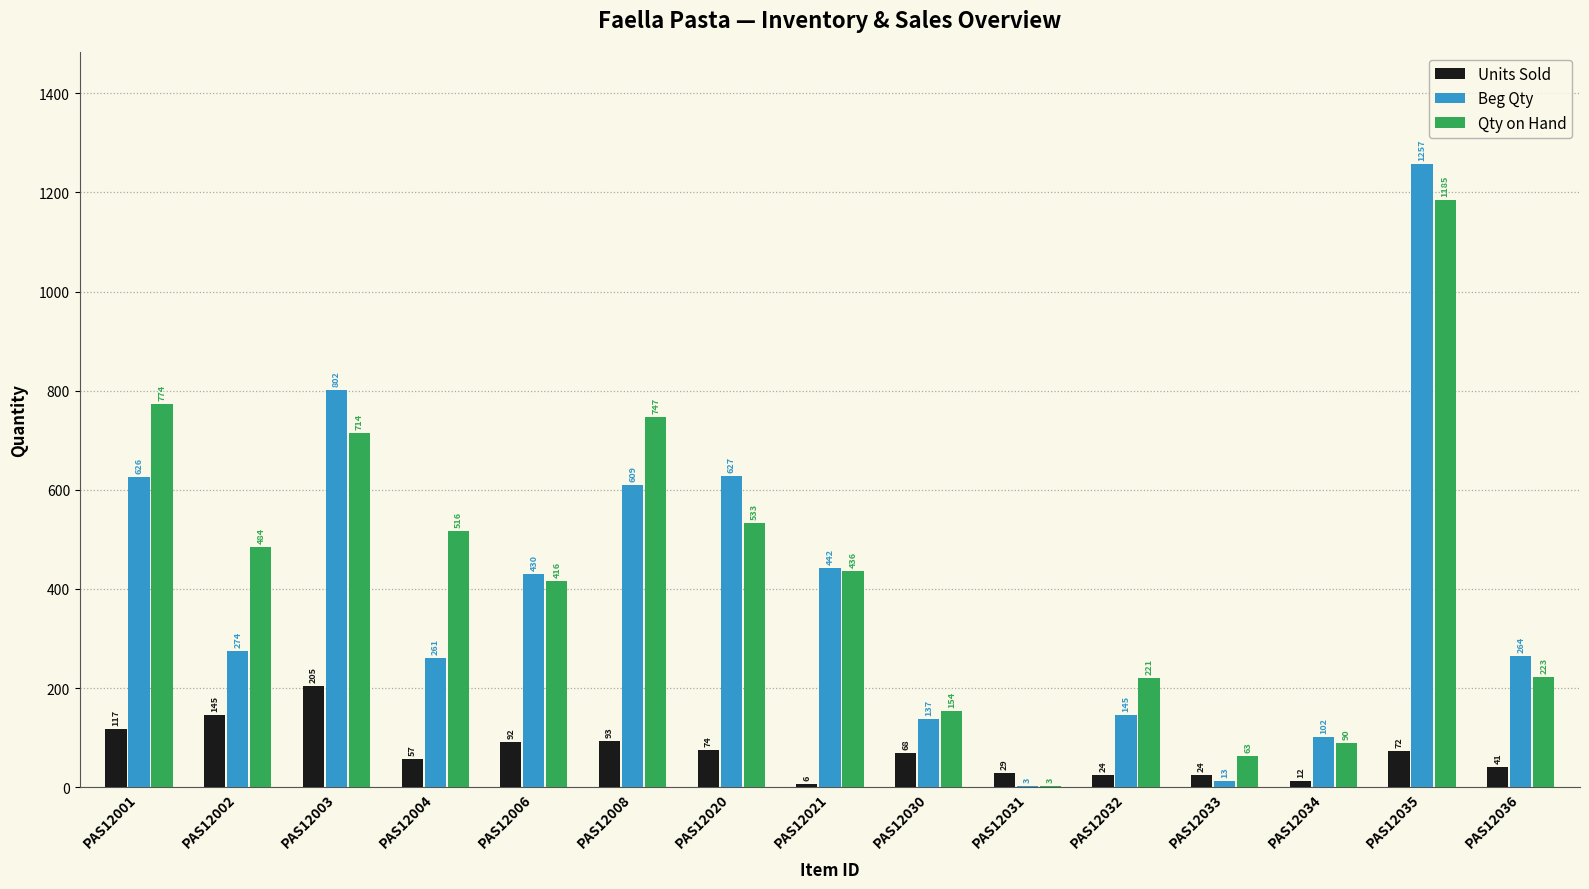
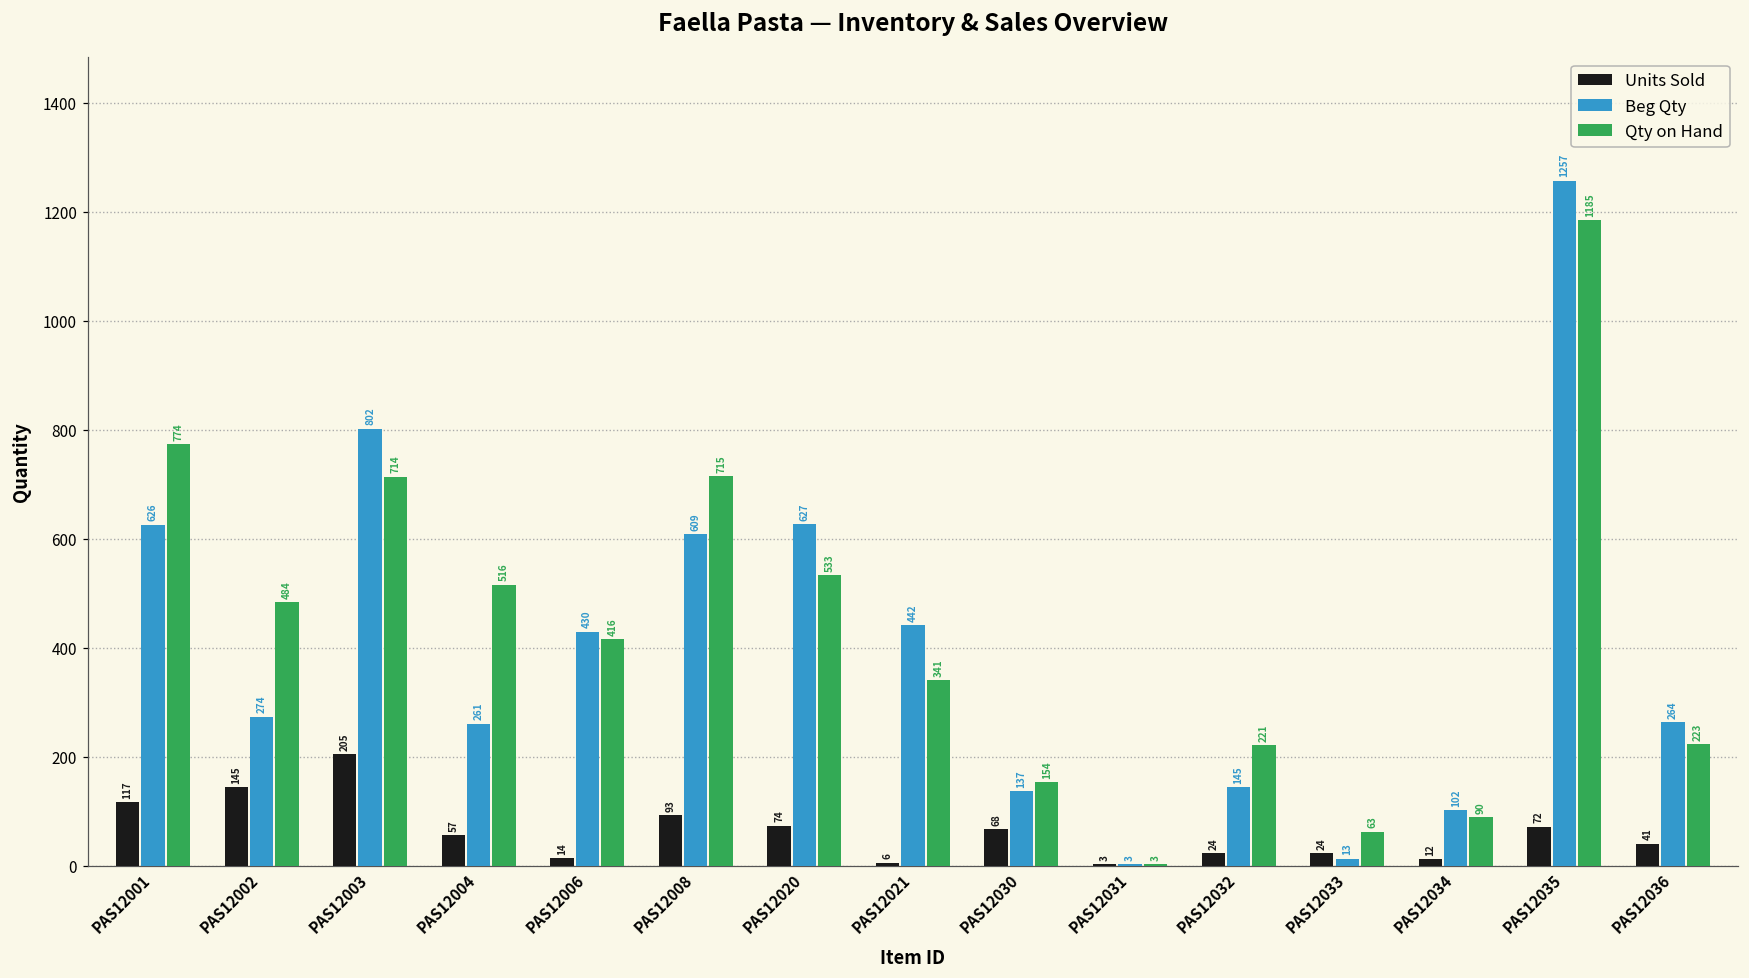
Units Sold, PAS12006: 92 -> 14
Qty on Hand, PAS12008: 747 -> 715
Qty on Hand, PAS12021: 436 -> 341
Units Sold, PAS12031: 29 -> 3
